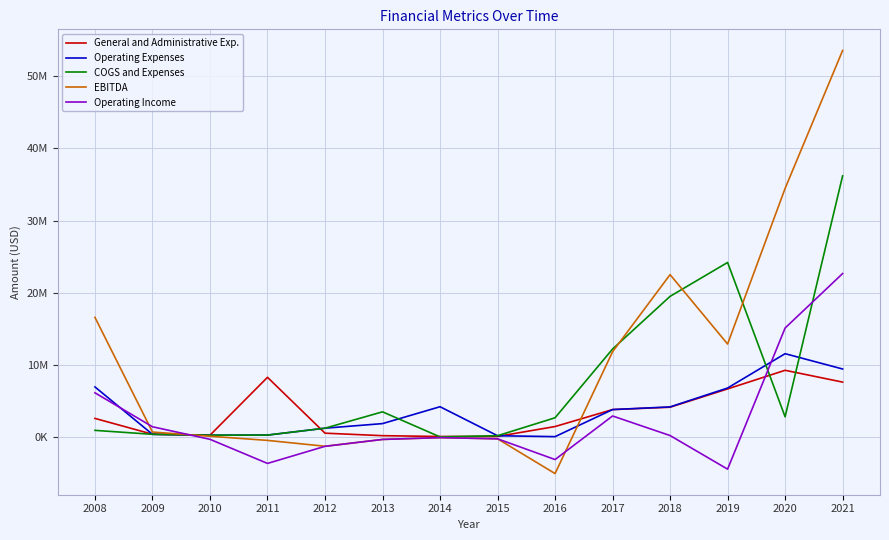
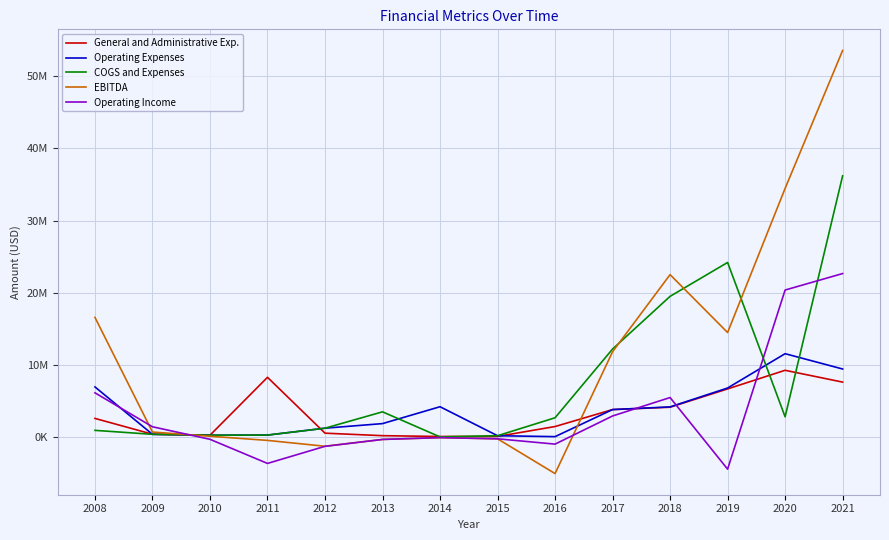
Operating Income, 2016: -3000000 -> -1000000
Operating Income, 2018: 0 -> 5000000
EBITDA, 2019: 13000000 -> 14000000
Operating Income, 2020: 15000000 -> 20000000
